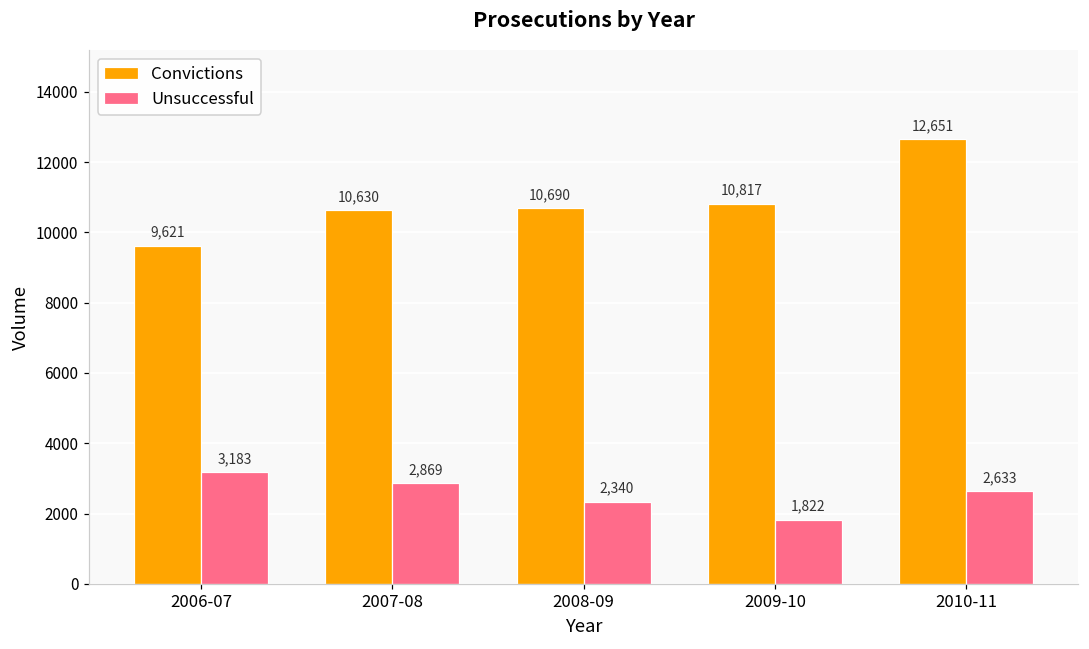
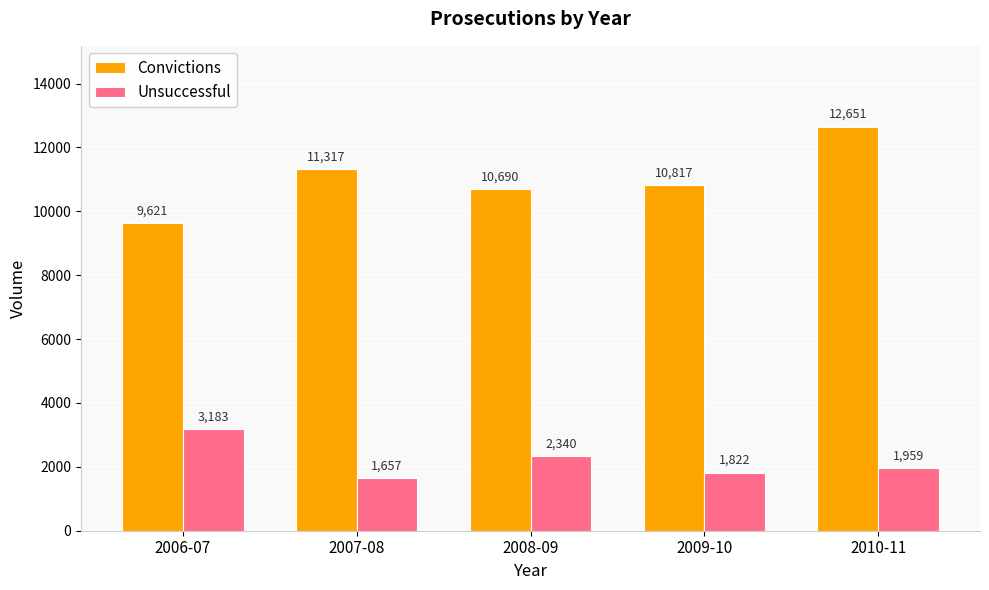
Convictions, 2007-08: 10,630 -> 11,317
Unsuccessful, 2007-08: 2,869 -> 1,657
Unsuccessful, 2010-11: 2,633 -> 1,959
